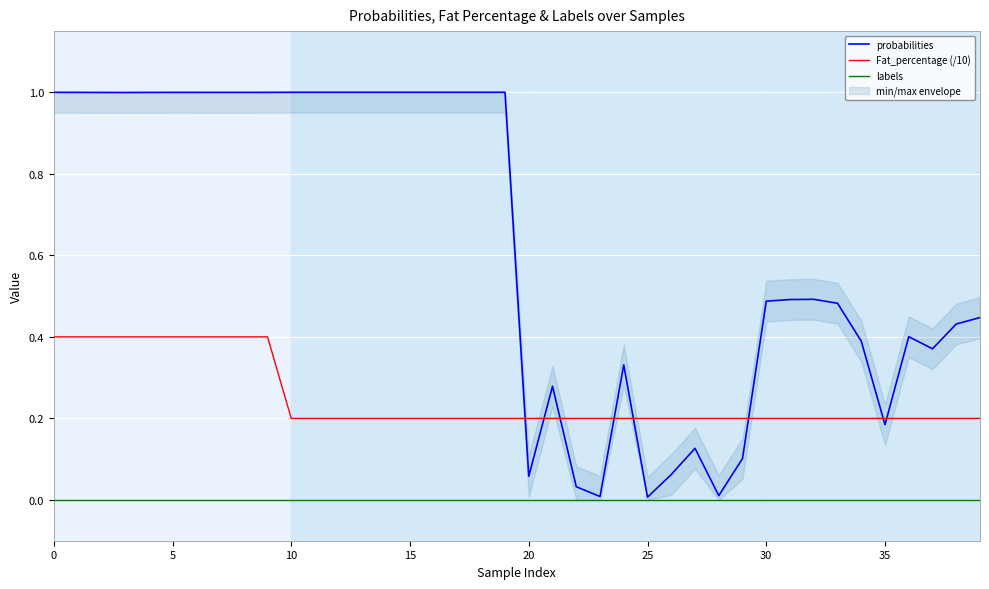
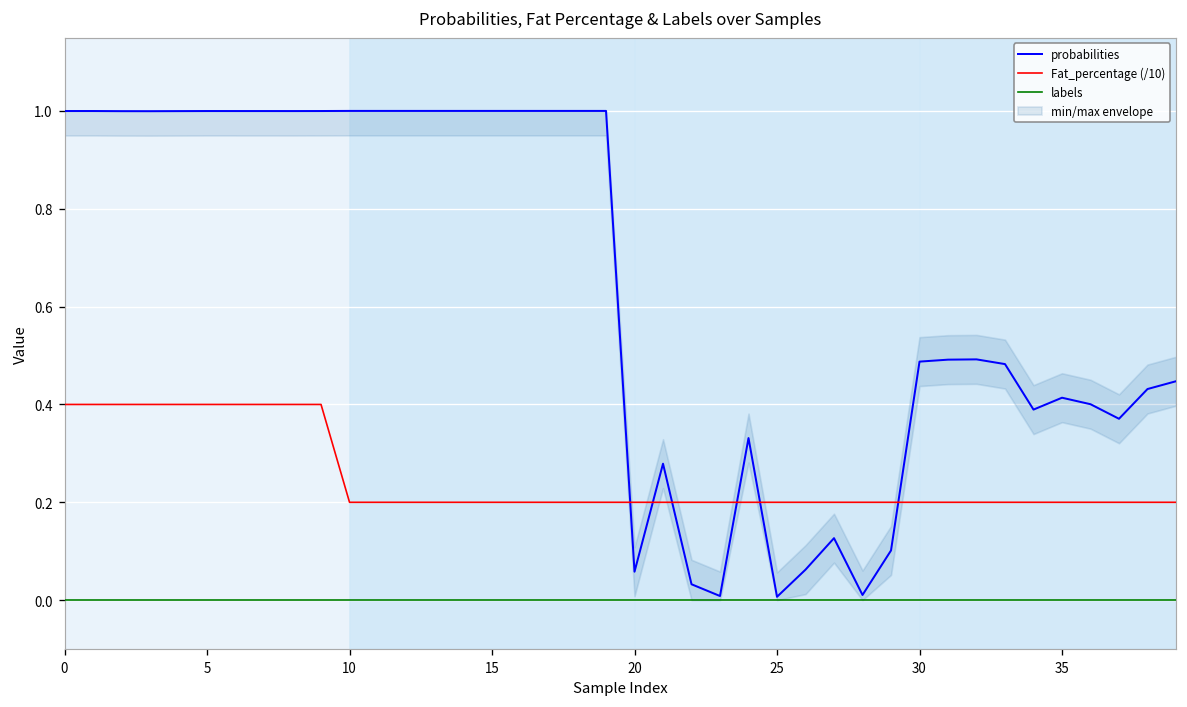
probabilities, 35: 0.18 -> 0.41
